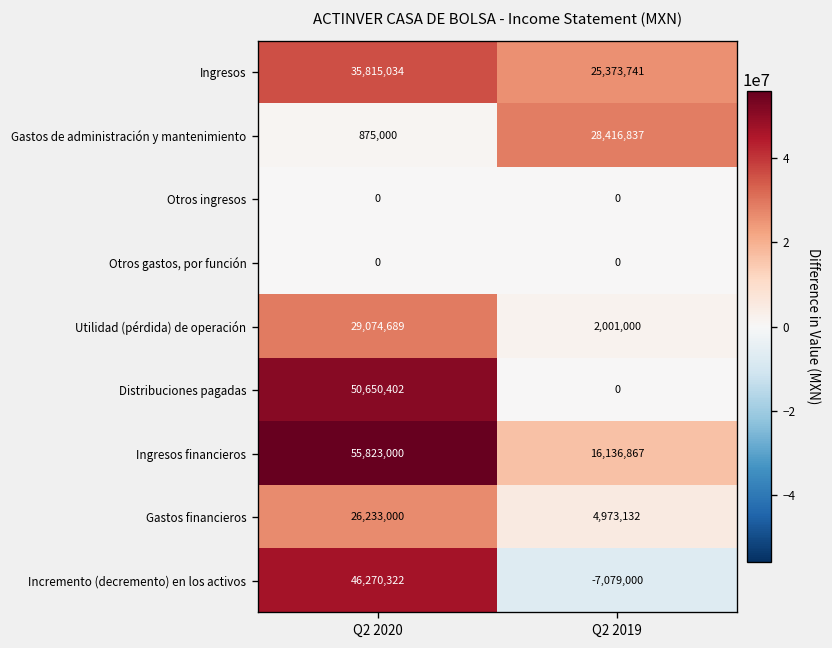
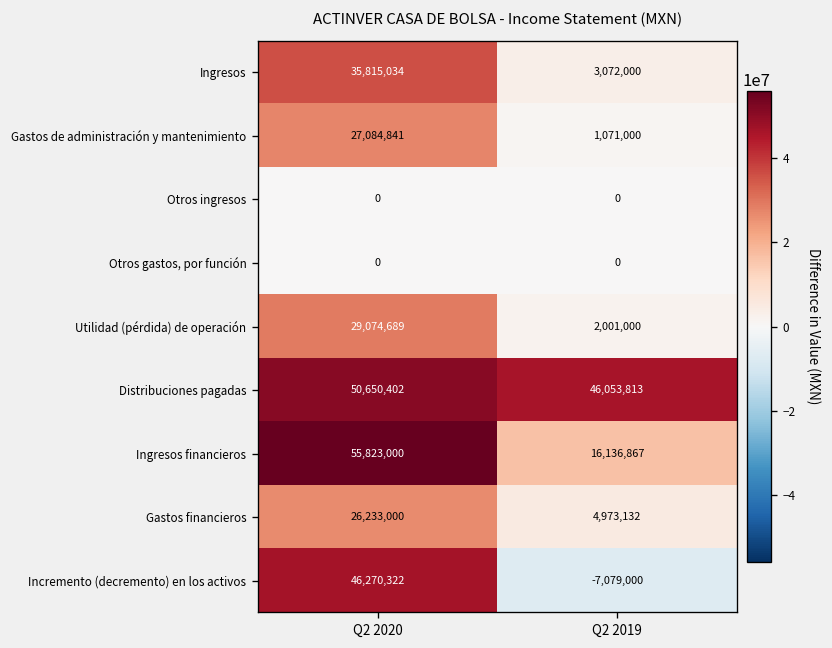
Ingresos, Q2 2019: 25,373,741 -> 3,072,000
Gastos de administración y mantenimiento, Q2 2020: 875,000 -> 27,084,841
Gastos de administración y mantenimiento, Q2 2019: 28,416,837 -> 1,071,000
Distribuciones pagadas, Q2 2019: 0 -> 46,053,813
